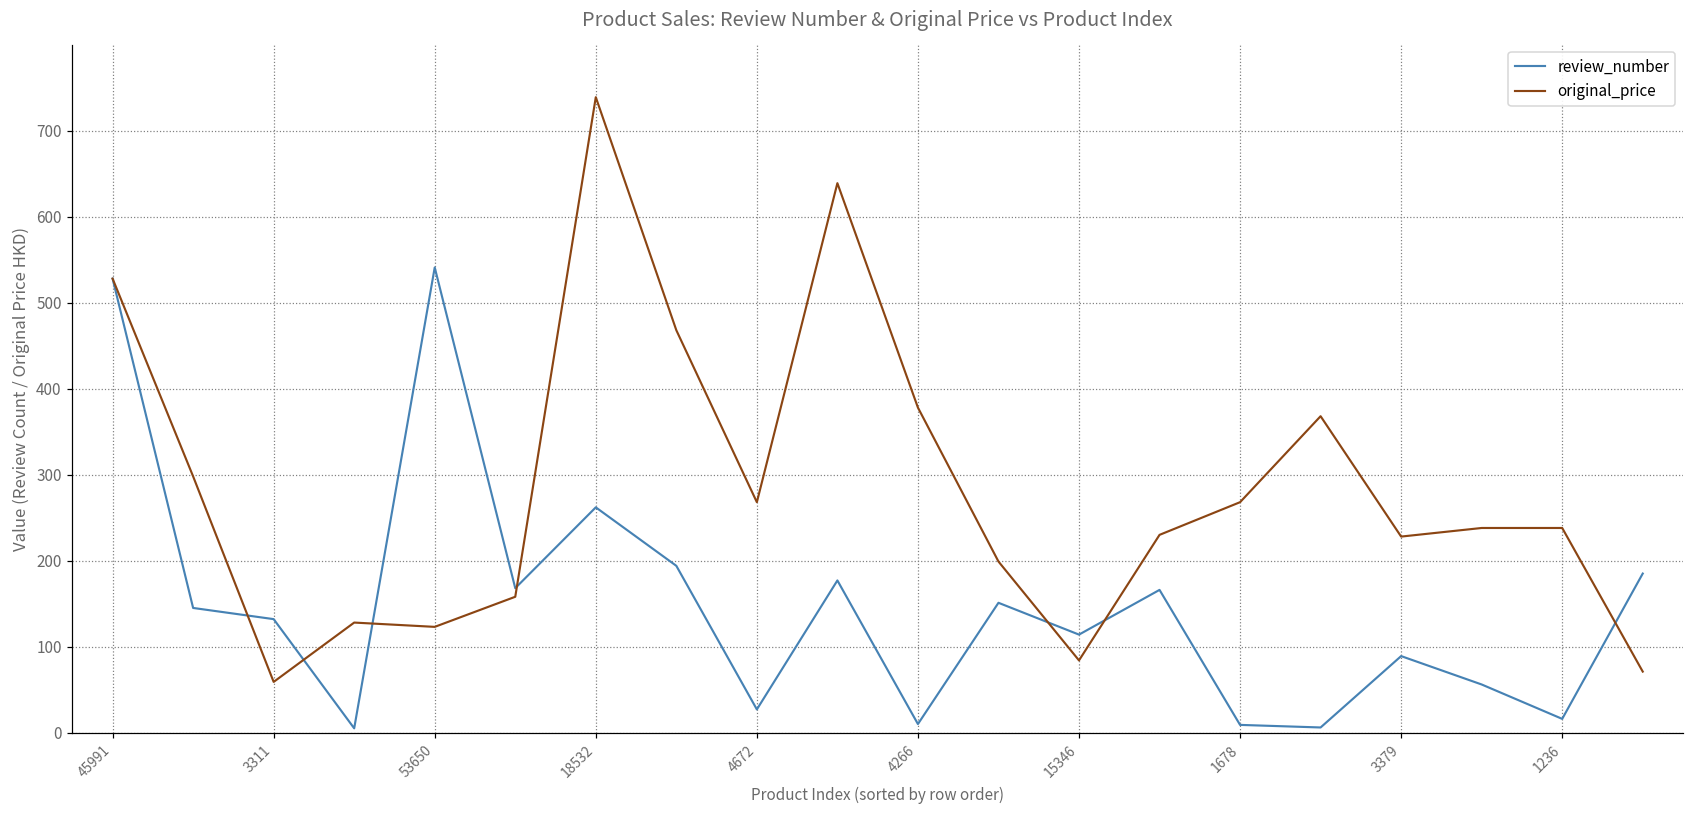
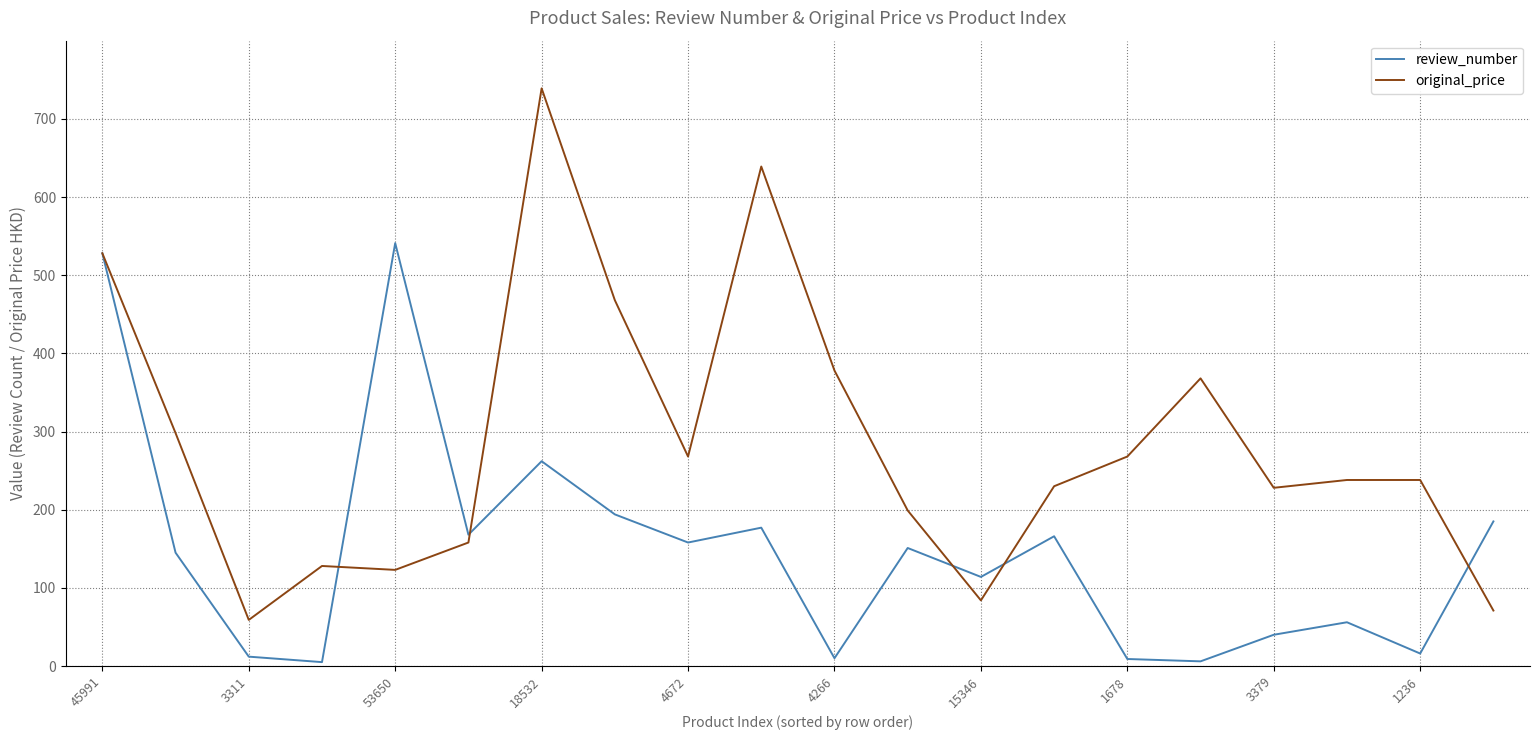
review_number, 3311: 130 -> 10
review_number, 4672: 30 -> 160
review_number, 3379: 90 -> 40
